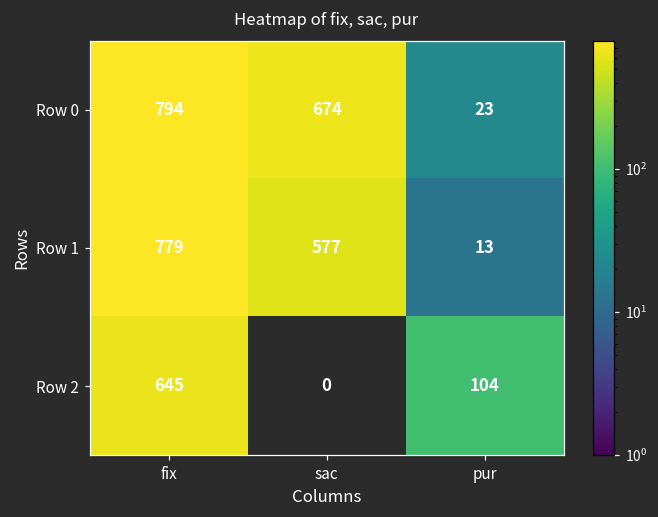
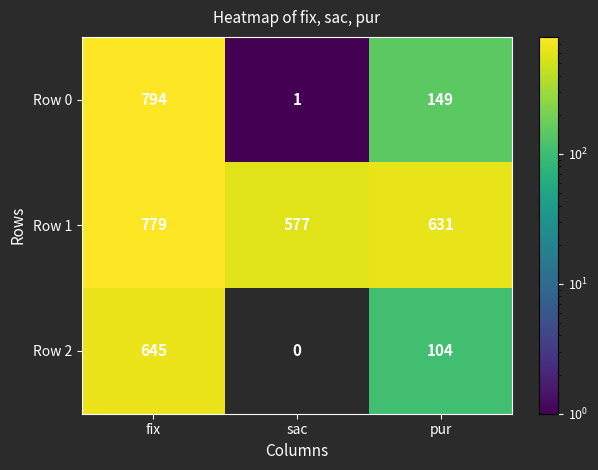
Row 0, sac: 674 -> 1
Row 0, pur: 23 -> 149
Row 1, pur: 13 -> 631
